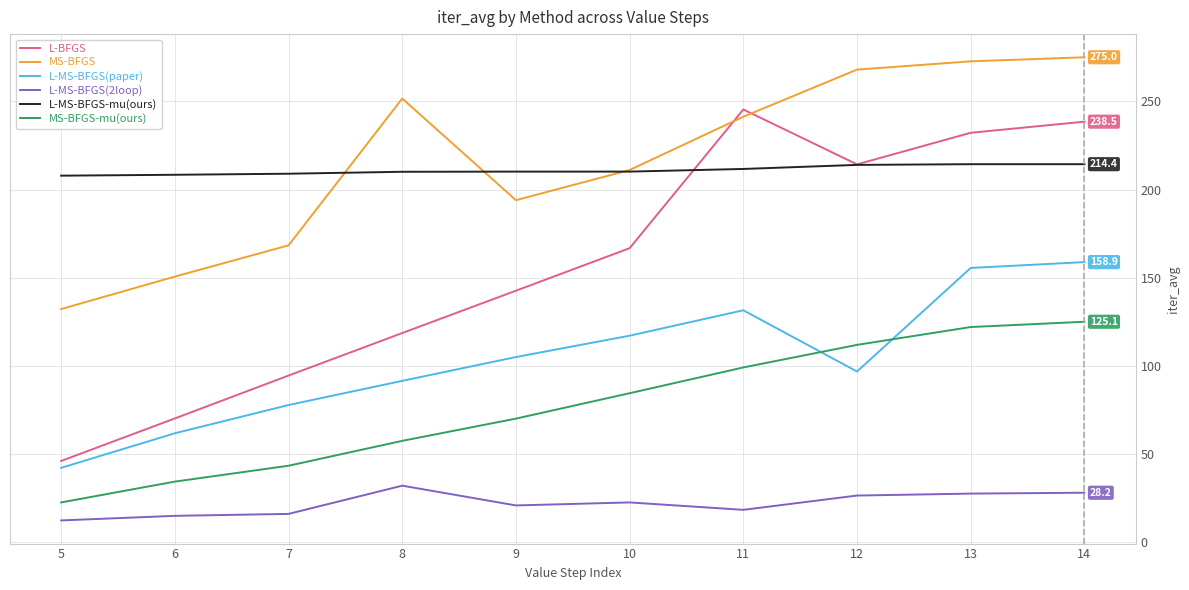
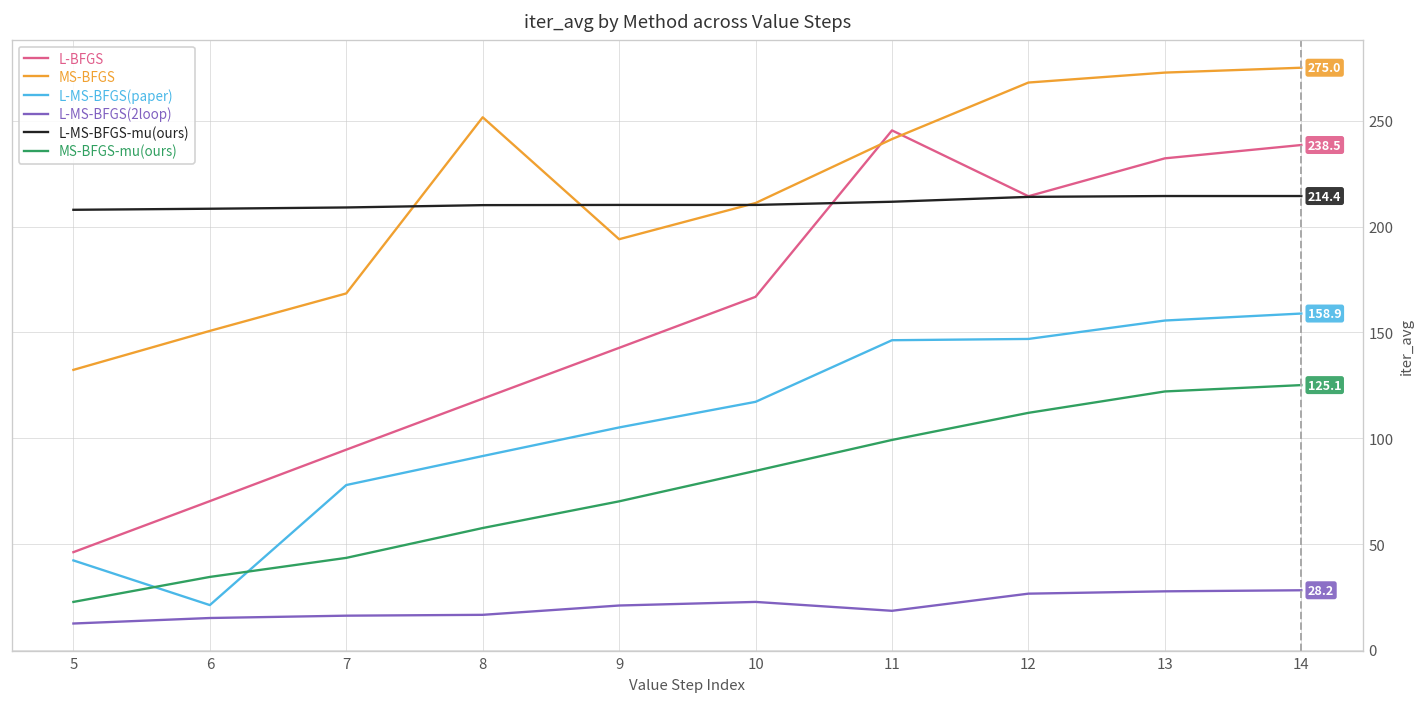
L-MS-BFGS(paper), 6: 62 -> 21
L-MS-BFGS(2loop), 8: 32 -> 17
L-MS-BFGS(paper), 11: 132 -> 146
L-MS-BFGS(paper), 12: 97 -> 147
